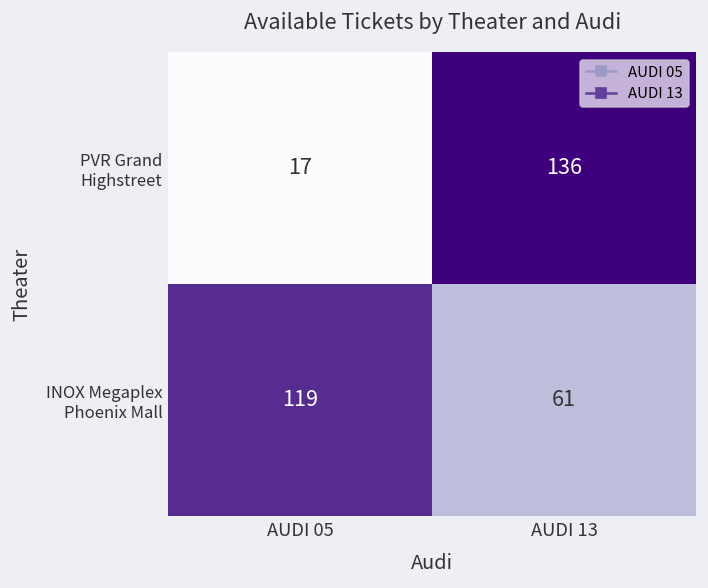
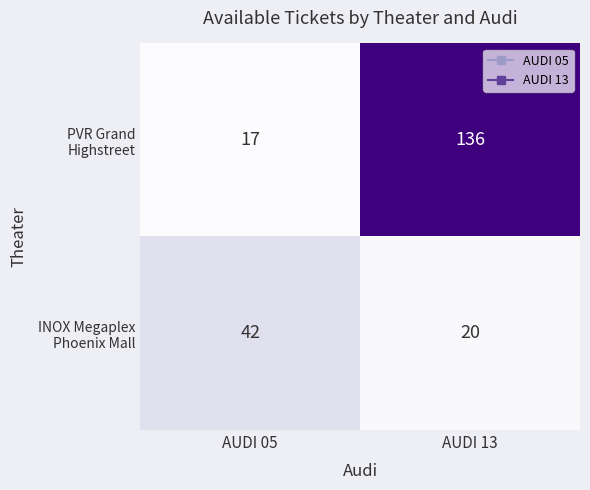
INOX Megaplex Phoenix Mall, AUDI 05: 119 -> 42
INOX Megaplex Phoenix Mall, AUDI 13: 61 -> 20
